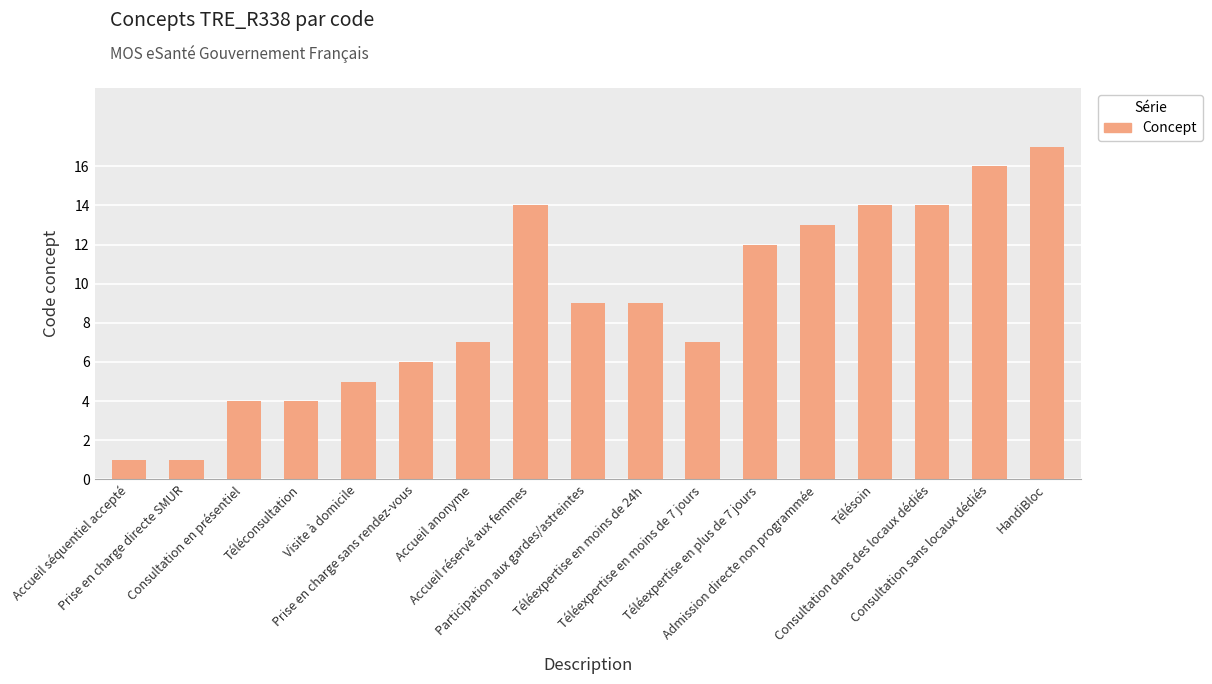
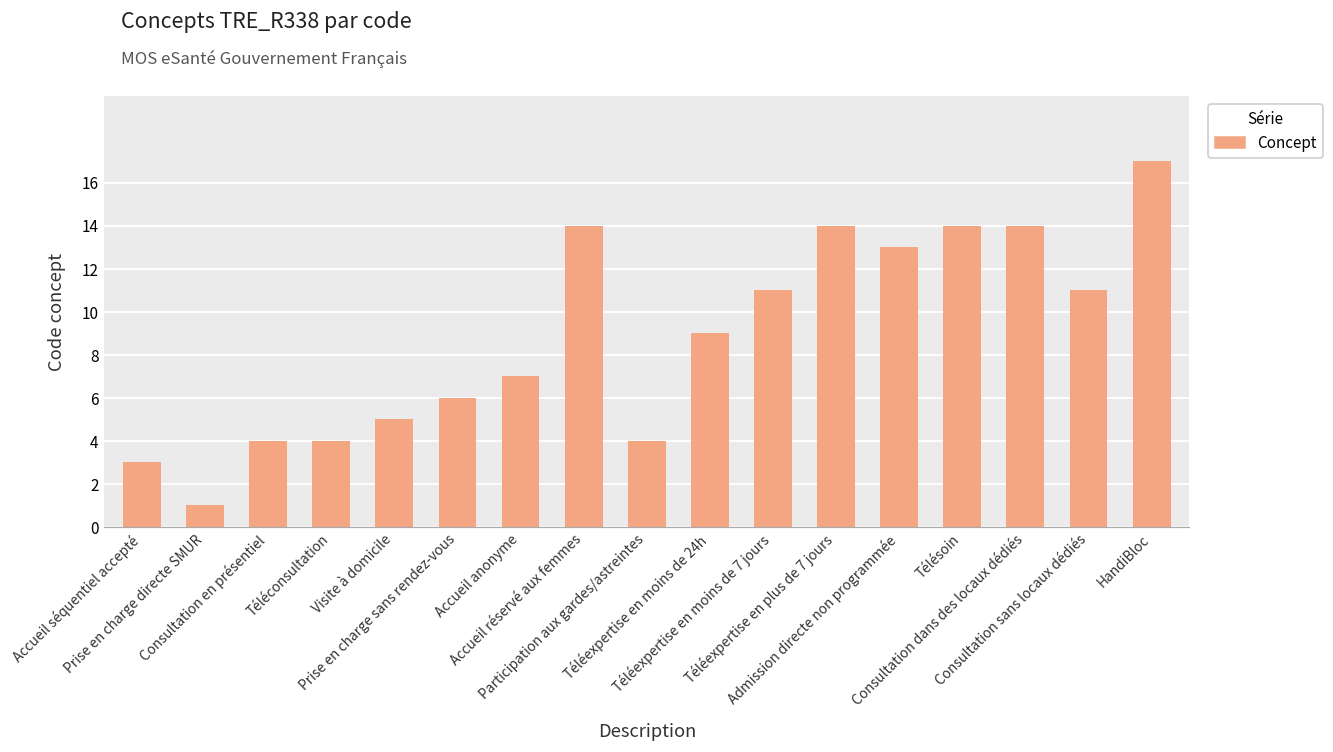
Accueil séquentiel accepté: 1 -> 3
Participation aux gardes/astreintes: 9 -> 4
Téléexpertise en moins de 7 jours: 7 -> 11
Téléexpertise en plus de 7 jours: 12 -> 14
Consultation sans locaux dédiés: 16 -> 11
